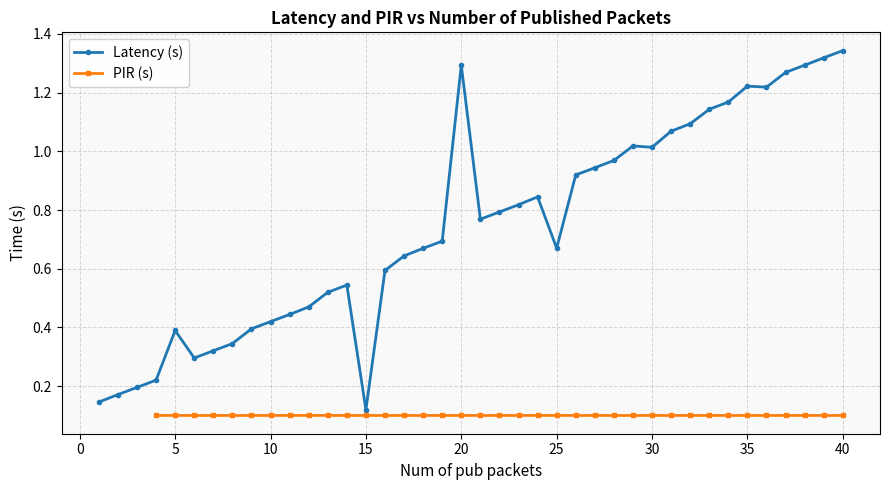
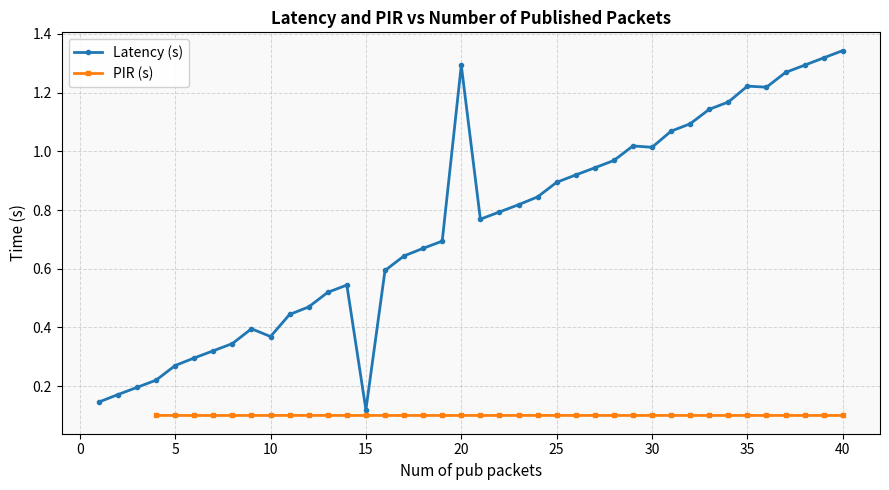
Latency (s), 5: 0.39 -> 0.27
Latency (s), 10: 0.42 -> 0.37
Latency (s), 25: 0.67 -> 0.89
